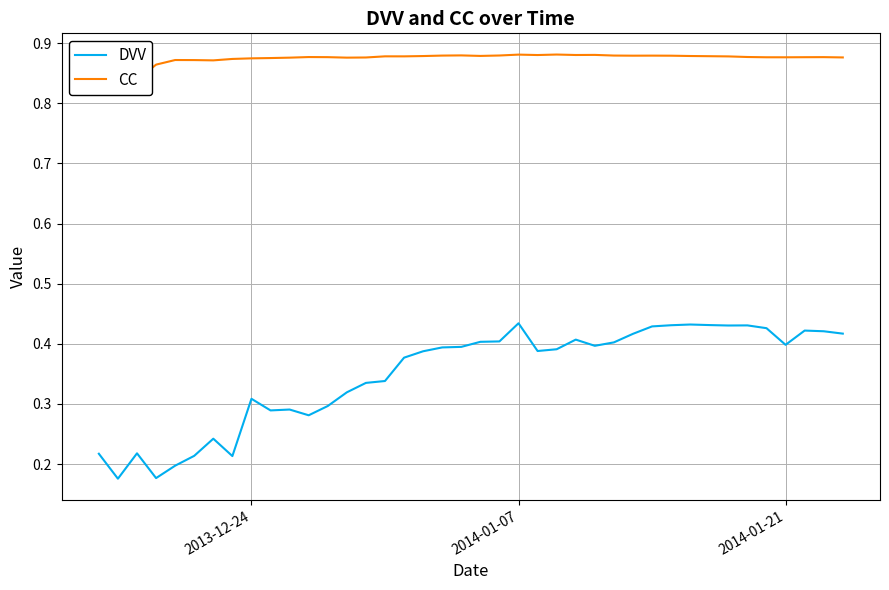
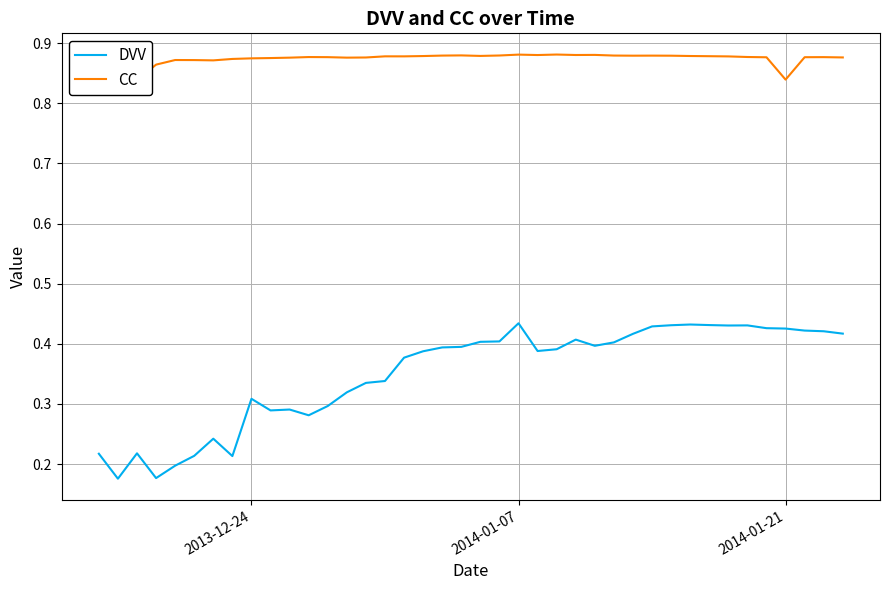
DVV, 2014-01-21: 0.40 -> 0.43
CC, 2014-01-21: 0.88 -> 0.84
